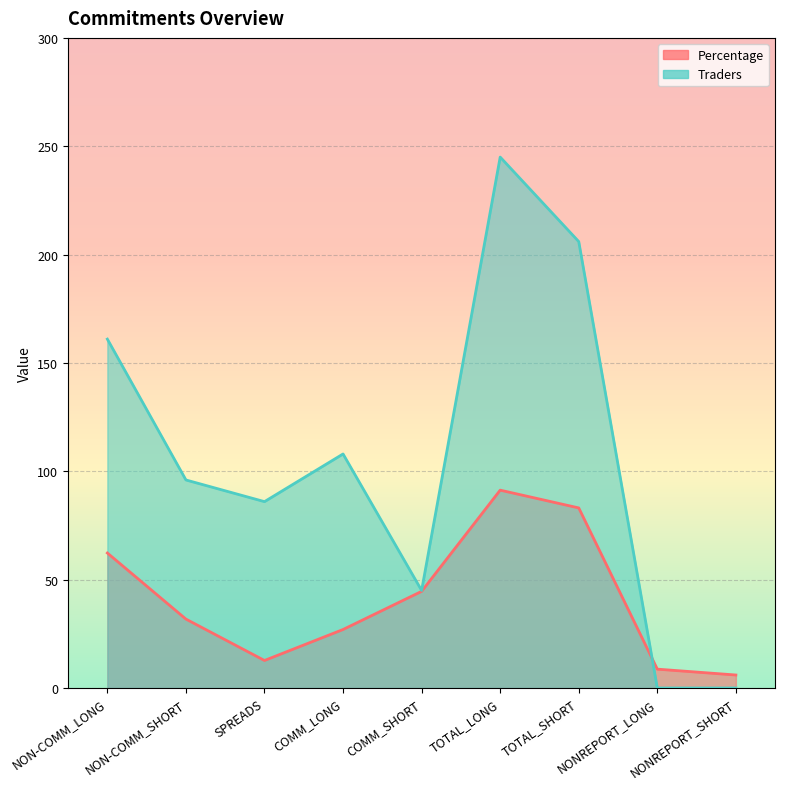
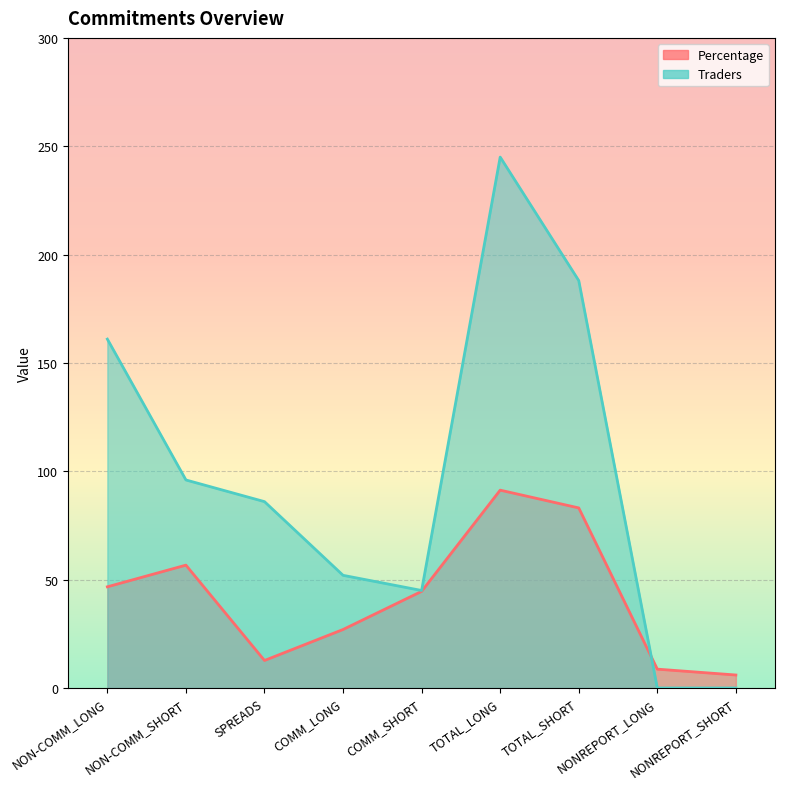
Percentage, NON-COMM_LONG: 62 -> 47
Percentage, NON-COMM_SHORT: 32 -> 57
Traders, COMM_LONG: 108 -> 52
Traders, TOTAL_SHORT: 206 -> 188
